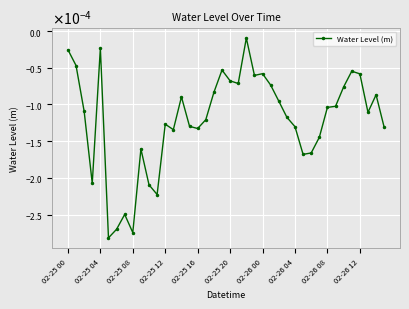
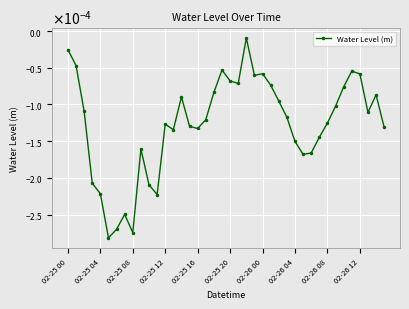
02-25 04: -0.00002 -> -0.00022
02-26 04: -0.00013 -> -0.00015
02-26 08: -0.00010 -> -0.00013
